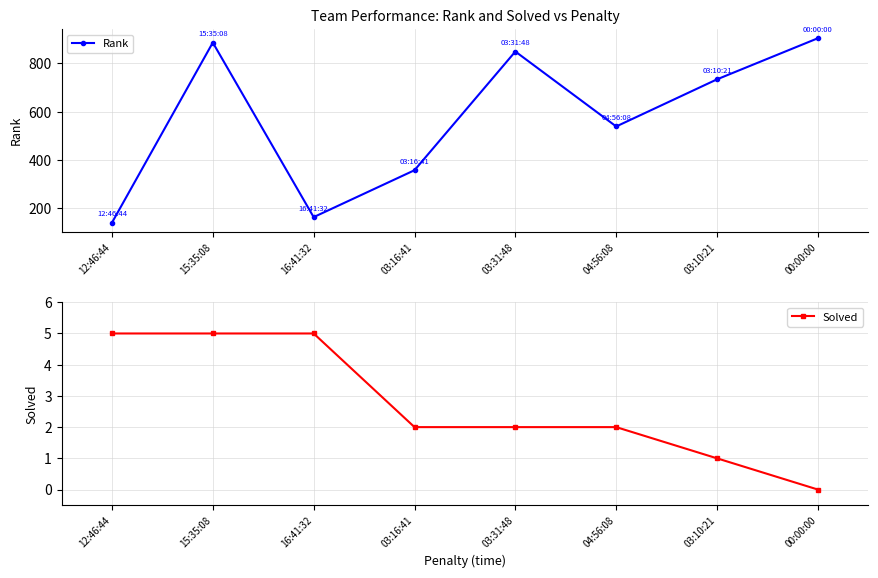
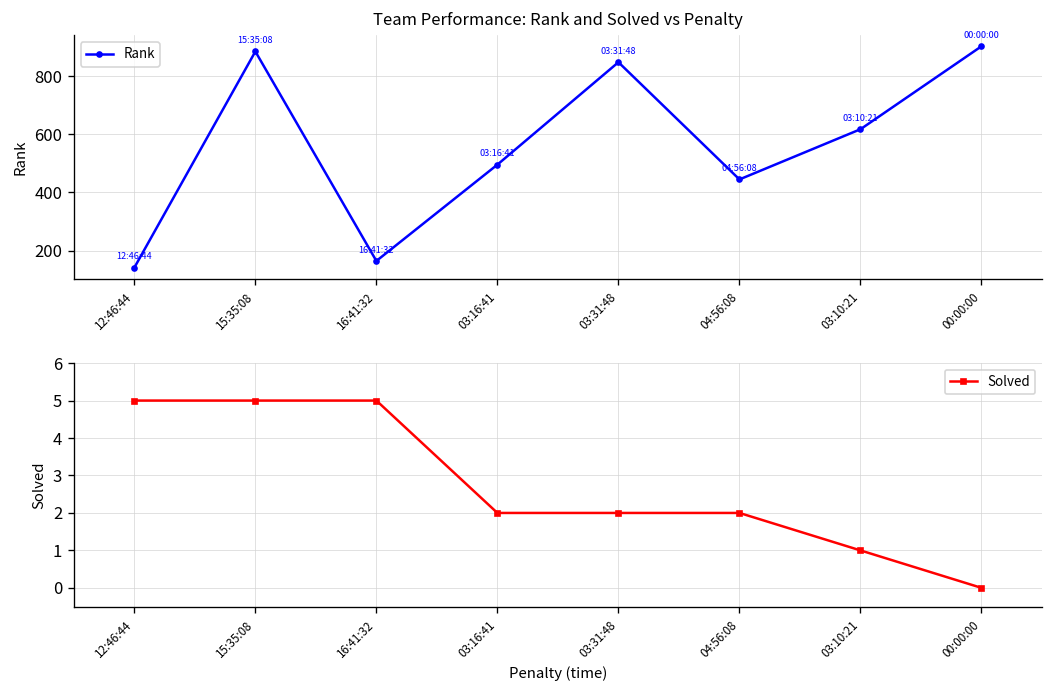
Team Performance: Rank and Solved vs Penalty, 03:16:41: 360 -> 500
Team Performance: Rank and Solved vs Penalty, 04:56:08: 540 -> 450
Team Performance: Rank and Solved vs Penalty, 03:10:21: 730 -> 620
